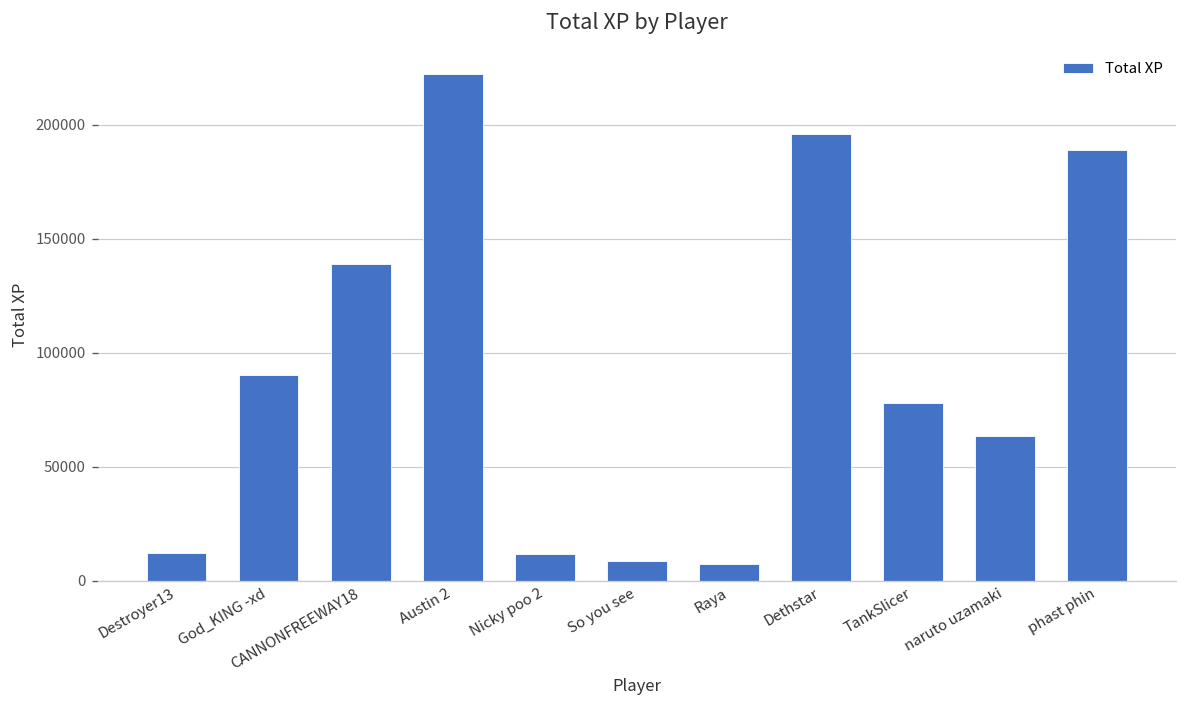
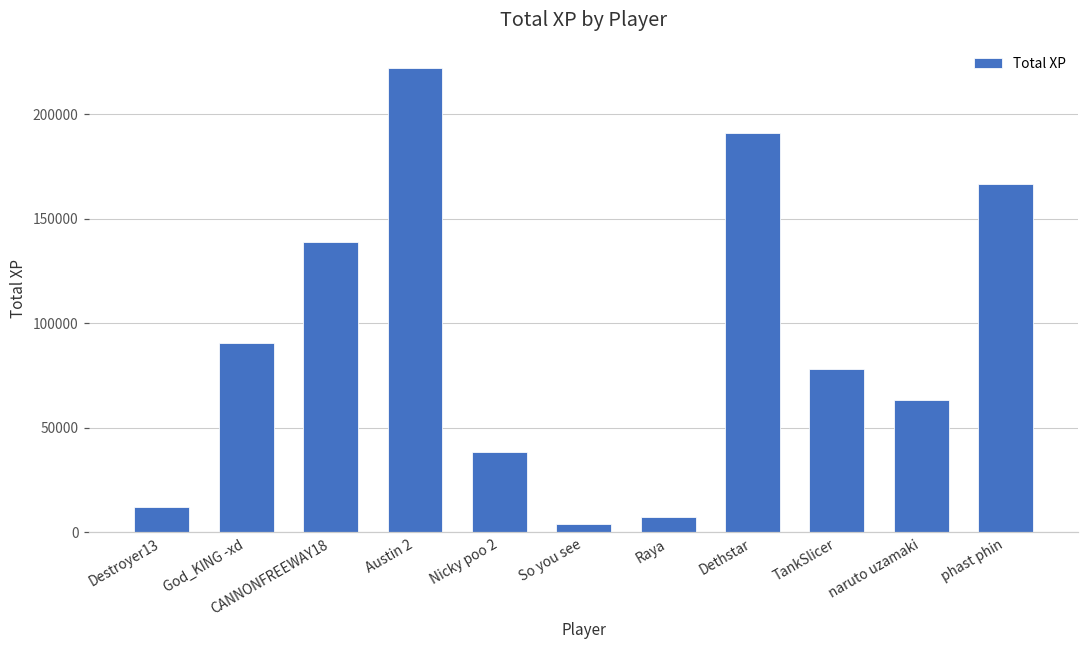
Nicky poo 2: 12000 -> 39000
So you see: 9000 -> 4000
Dethstar: 196000 -> 191000
phast phin: 189000 -> 167000
